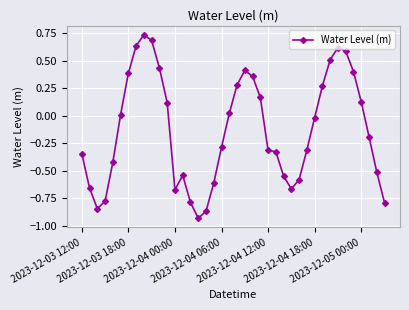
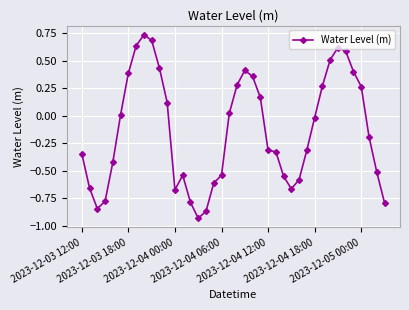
2023-12-04 06:00: -0.29 -> -0.54
2023-12-05 00:00: 0.13 -> 0.27
